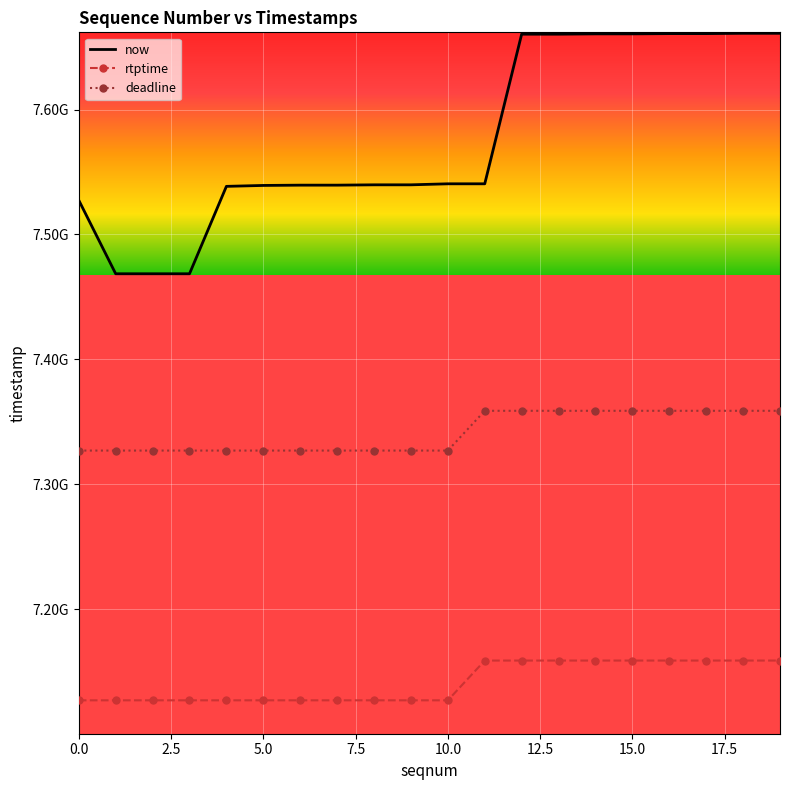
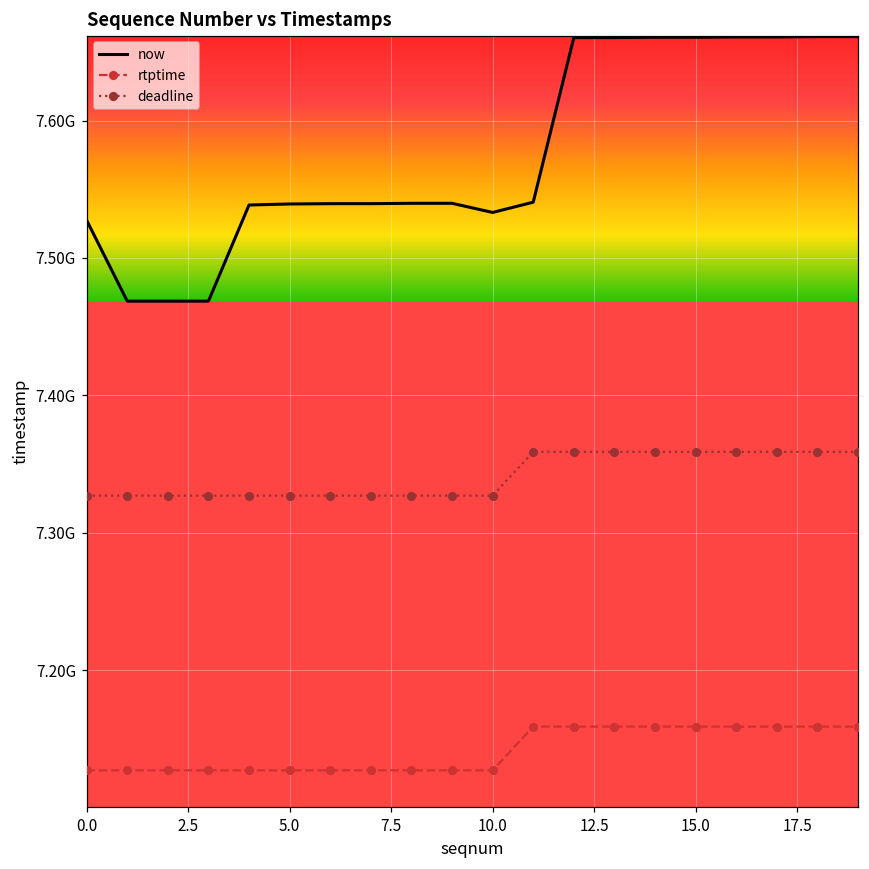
now, 10.0: 7541000000 -> 7533000000
